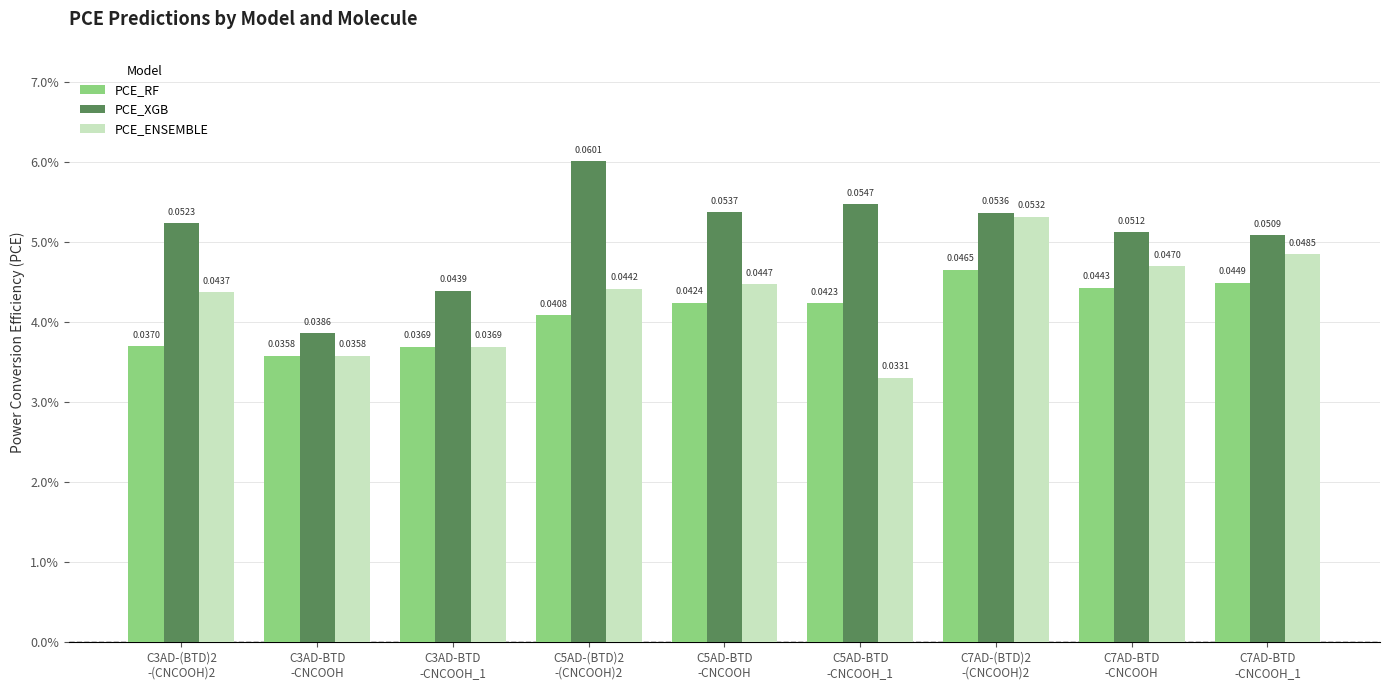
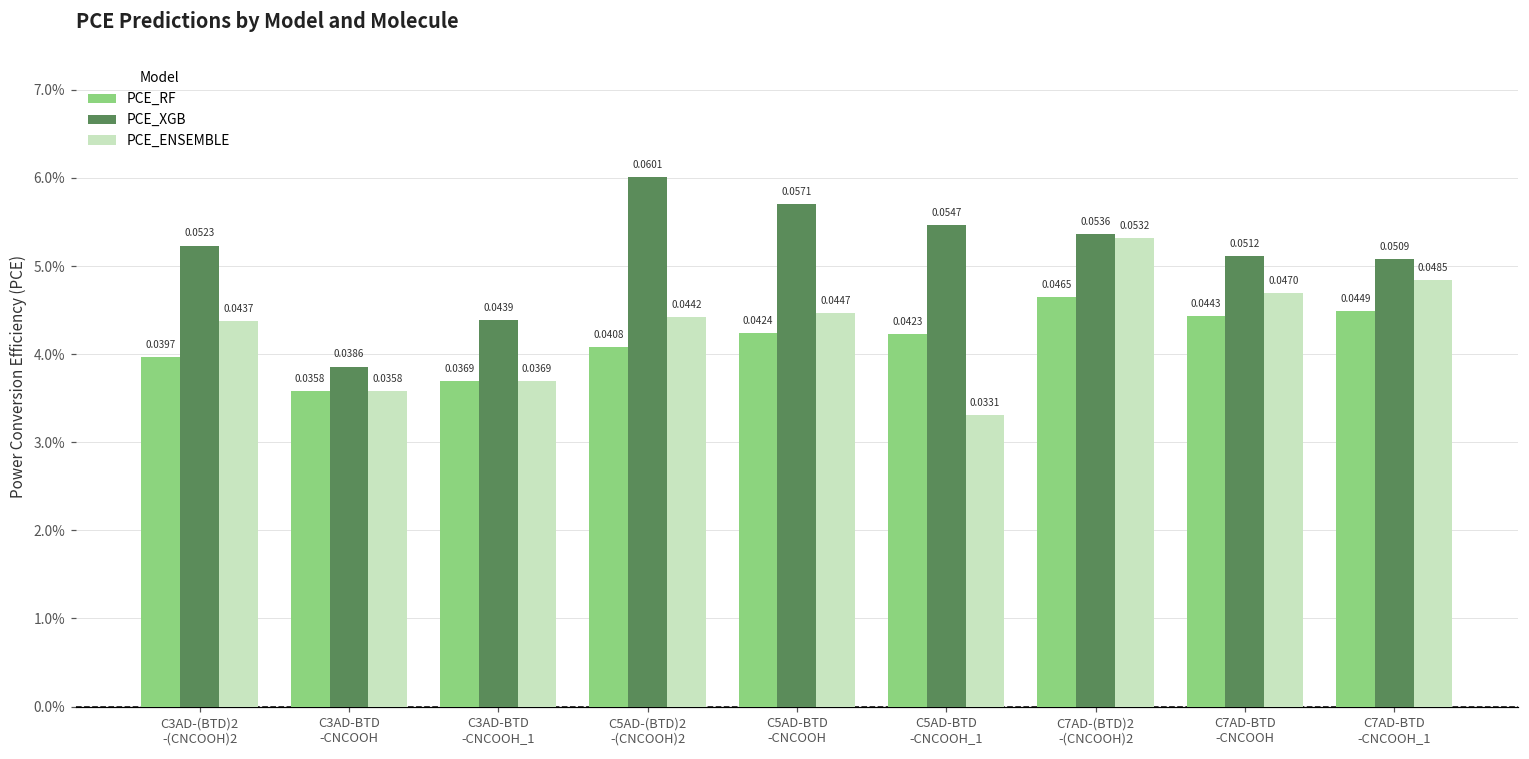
PCE_RF, C3AD-(BTD)2 -(CNCOOH)2: 0.0370 -> 0.0397
PCE_XGB, C5AD-BTD -CNCOOH: 0.0537 -> 0.0571
